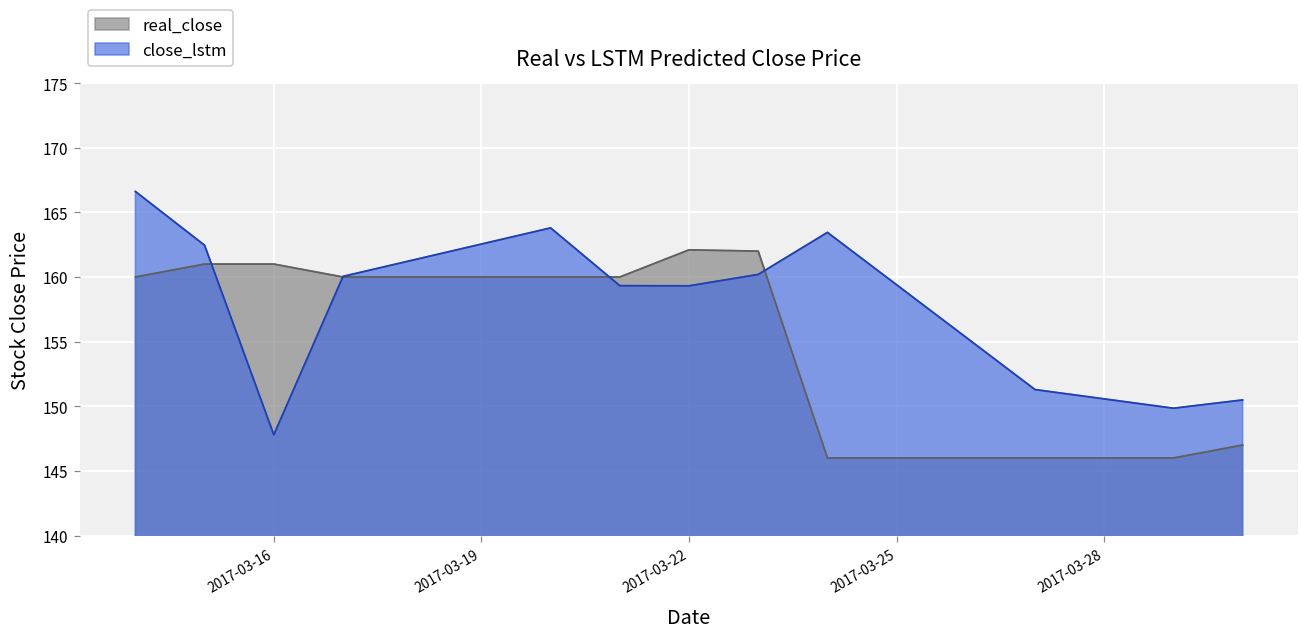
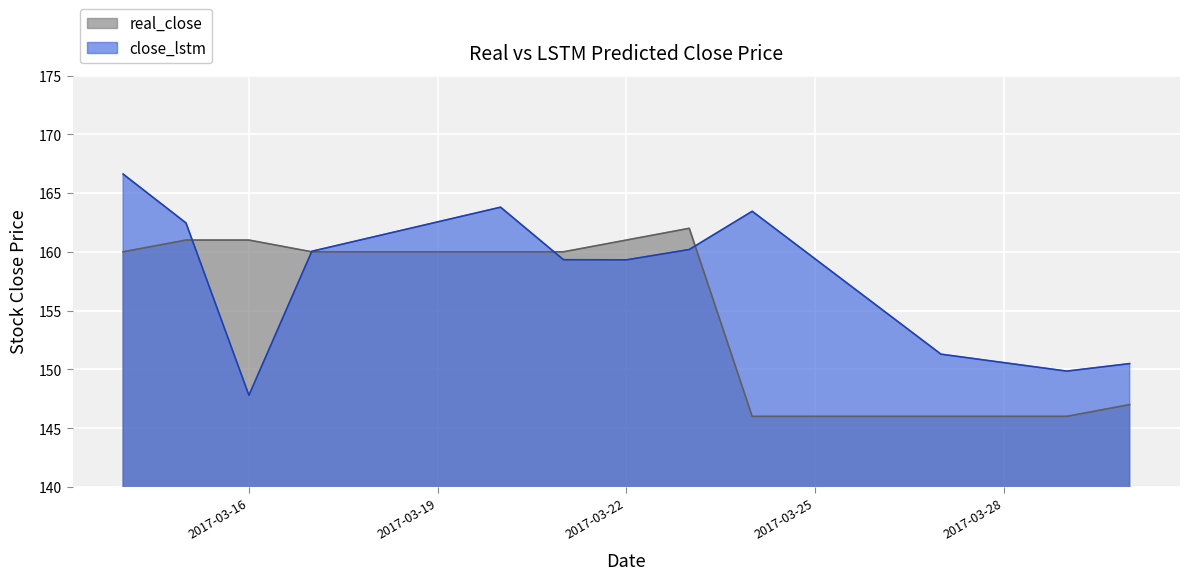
real_close, 2017-03-22: 162.1 -> 161.0
